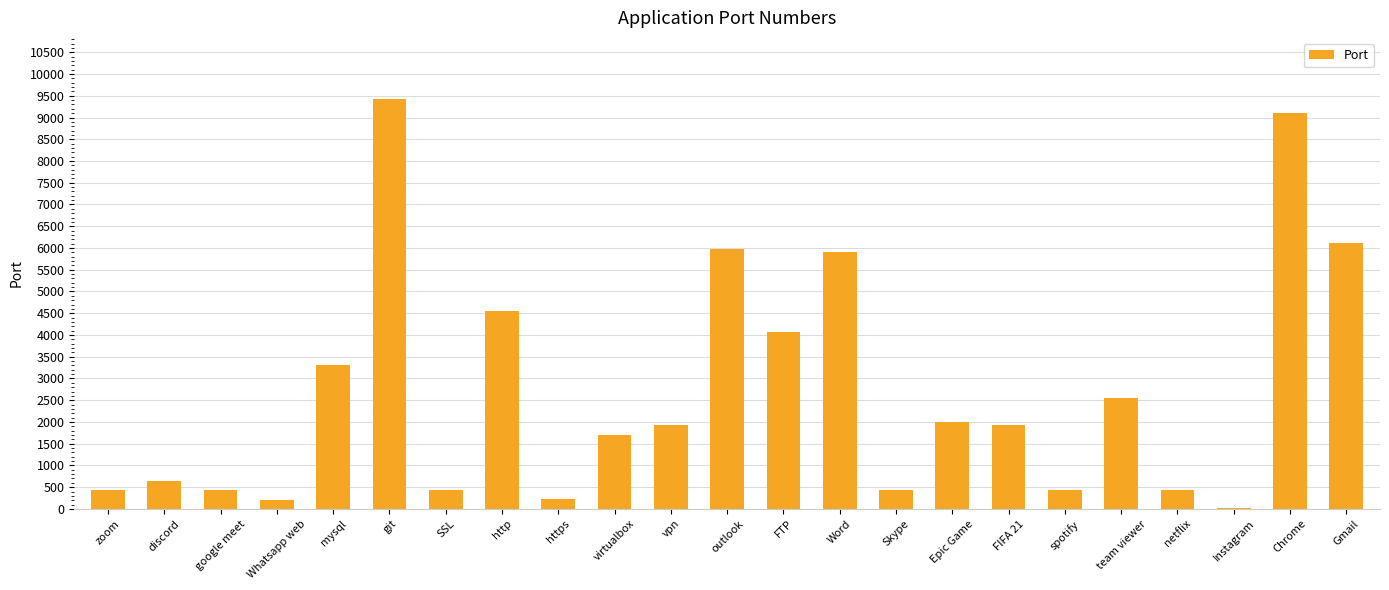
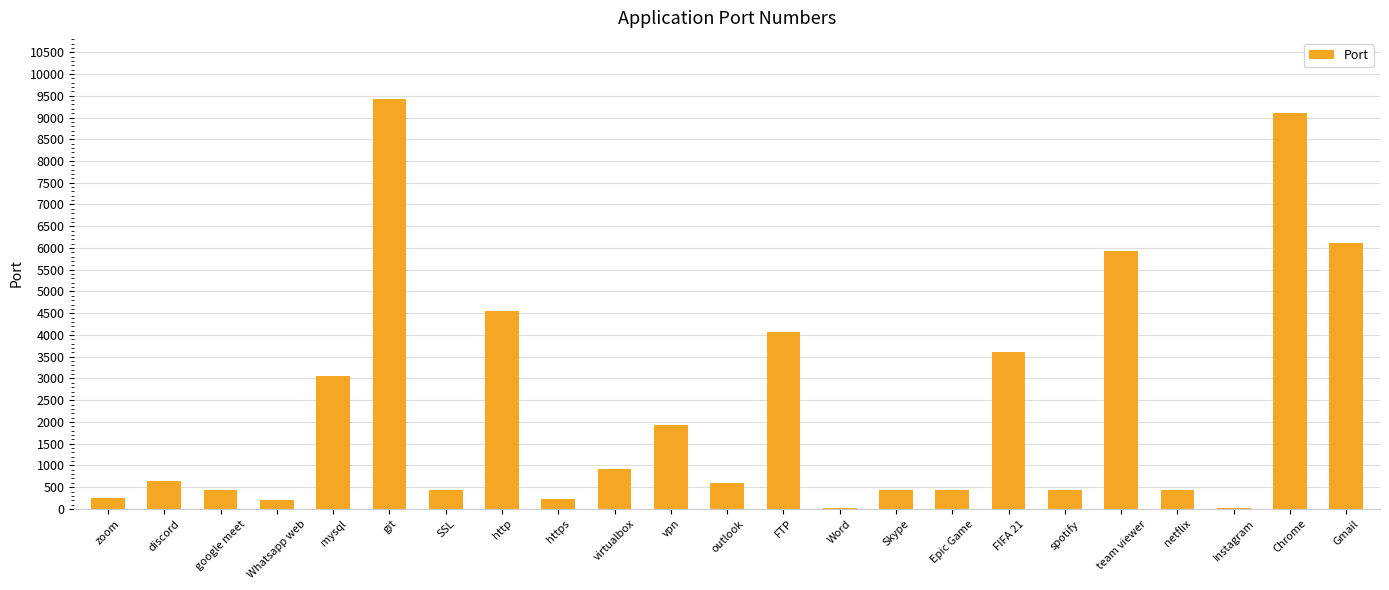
zoom: 400 -> 200
mysql: 3300 -> 3100
virtualbox: 1700 -> 900
outlook: 6000 -> 600
Word: 5900 -> 0
Epic Game: 2000 -> 400
FIFA 21: 1900 -> 3600
team viewer: 2500 -> 5900
